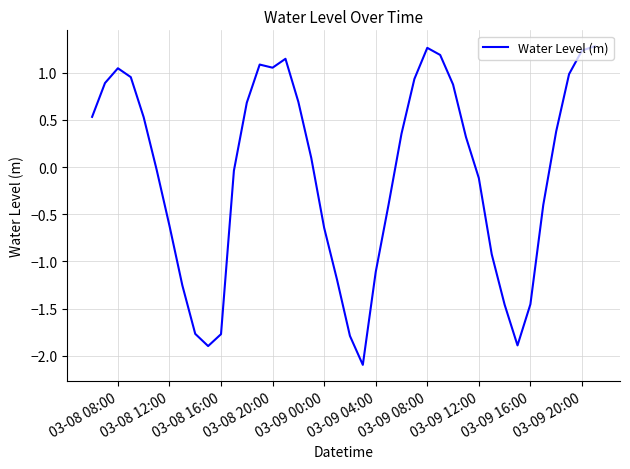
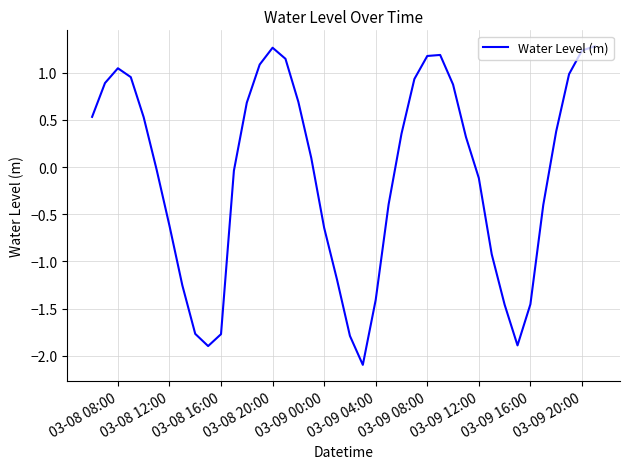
03-08 20:00: 1.1 -> 1.3
03-09 04:00: -1.1 -> -1.4
03-09 08:00: 1.3 -> 1.2
